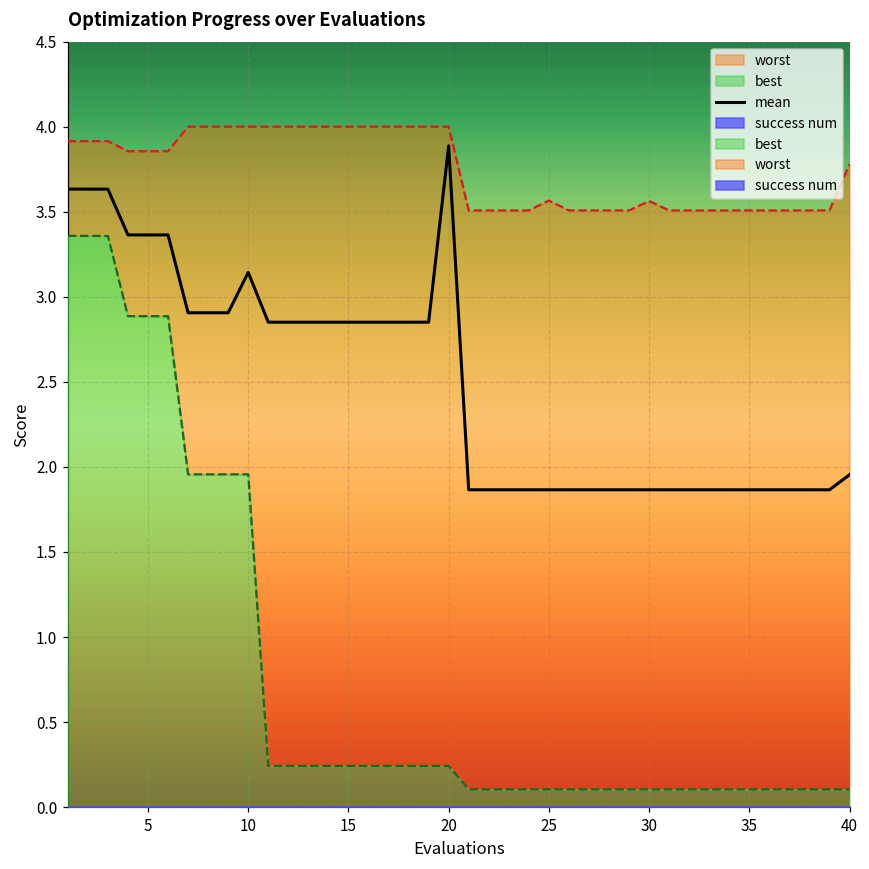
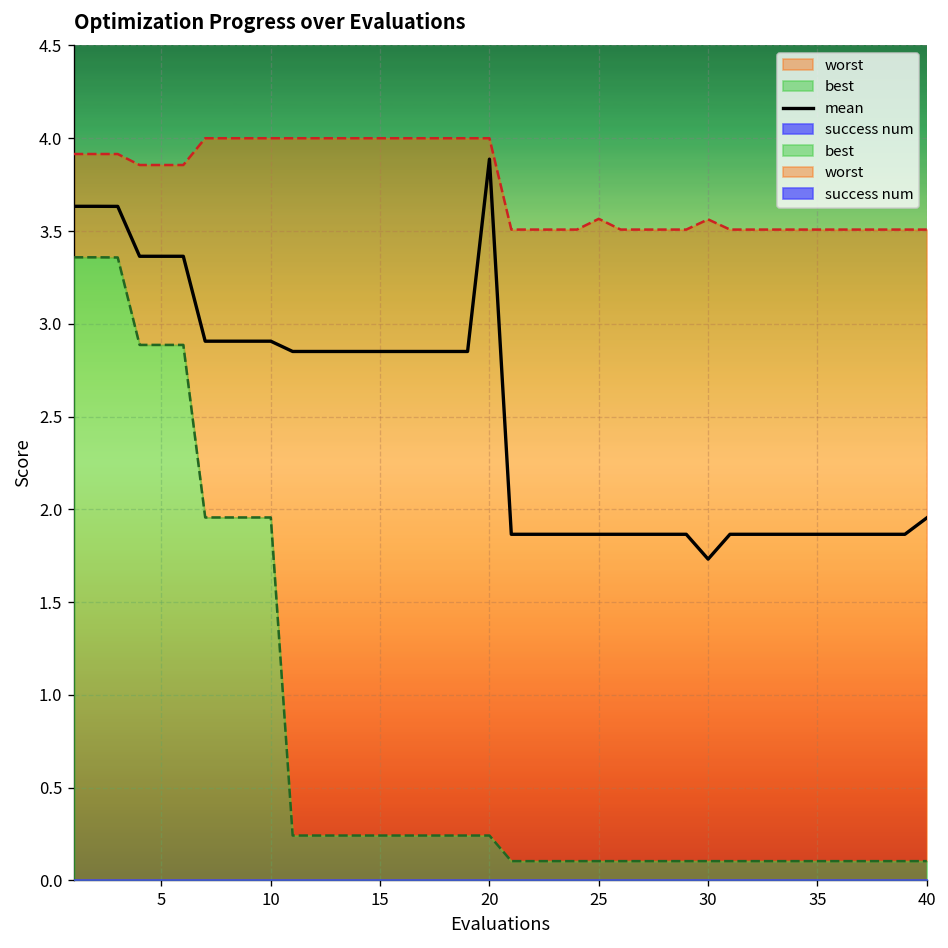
mean, 10: 3.14 -> 2.91
mean, 30: 1.87 -> 1.73
worst, 40: 3.78 -> 3.51
